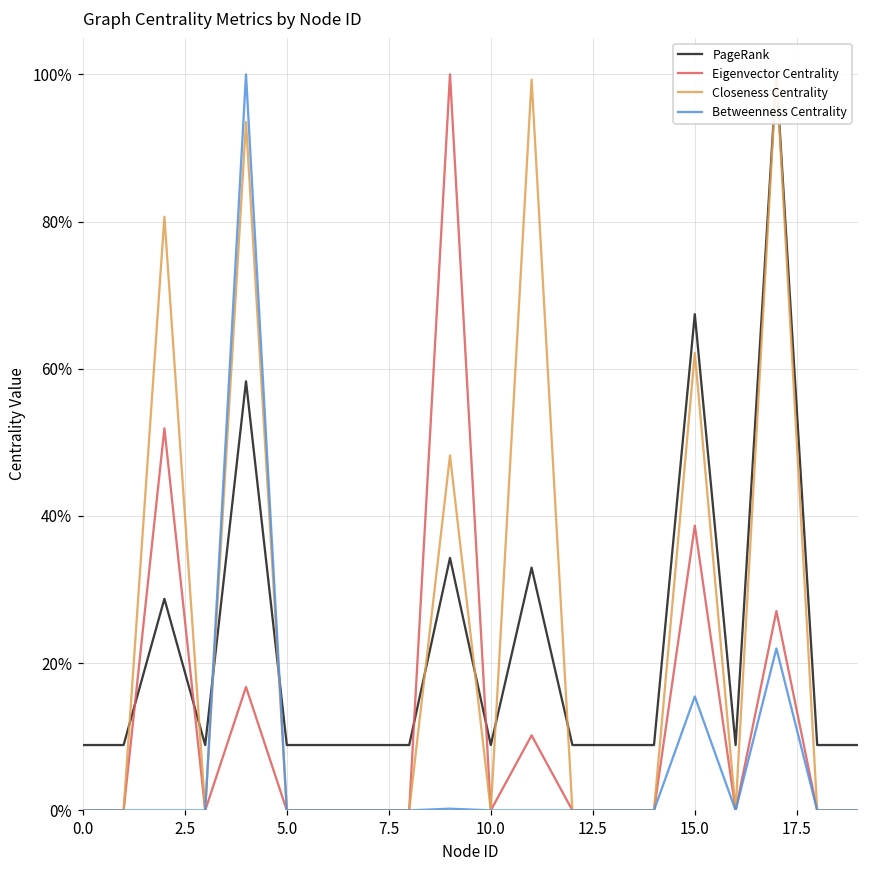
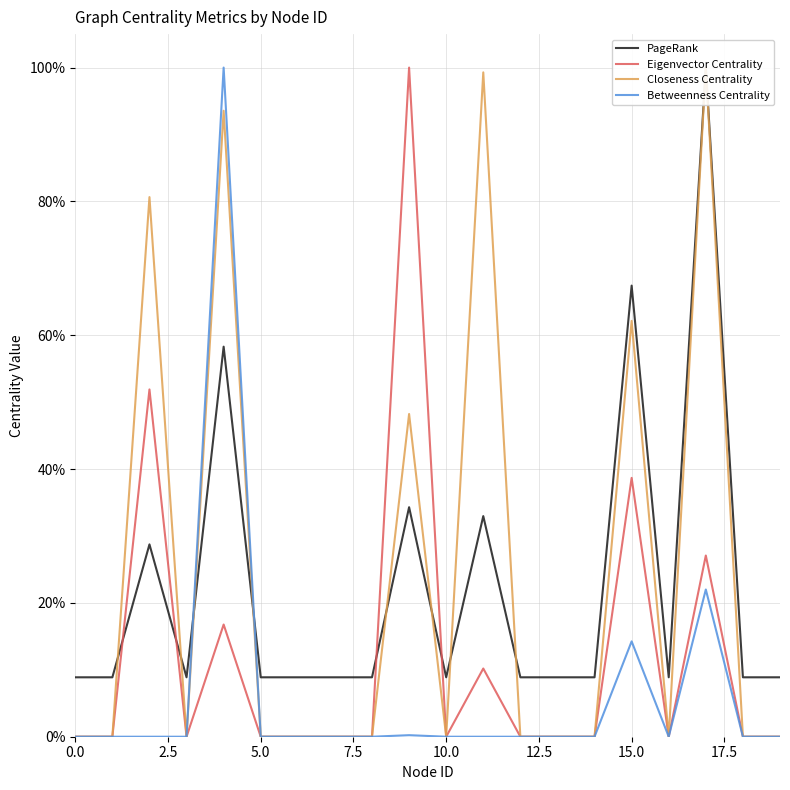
Betweenness Centrality, 15.0: 15% -> 14%
